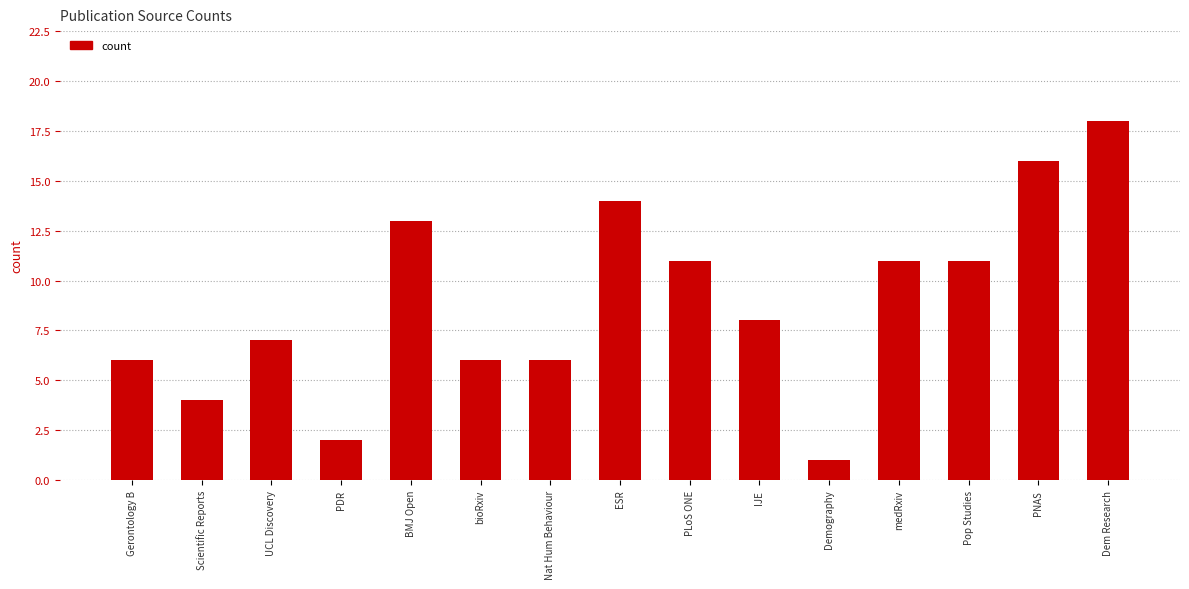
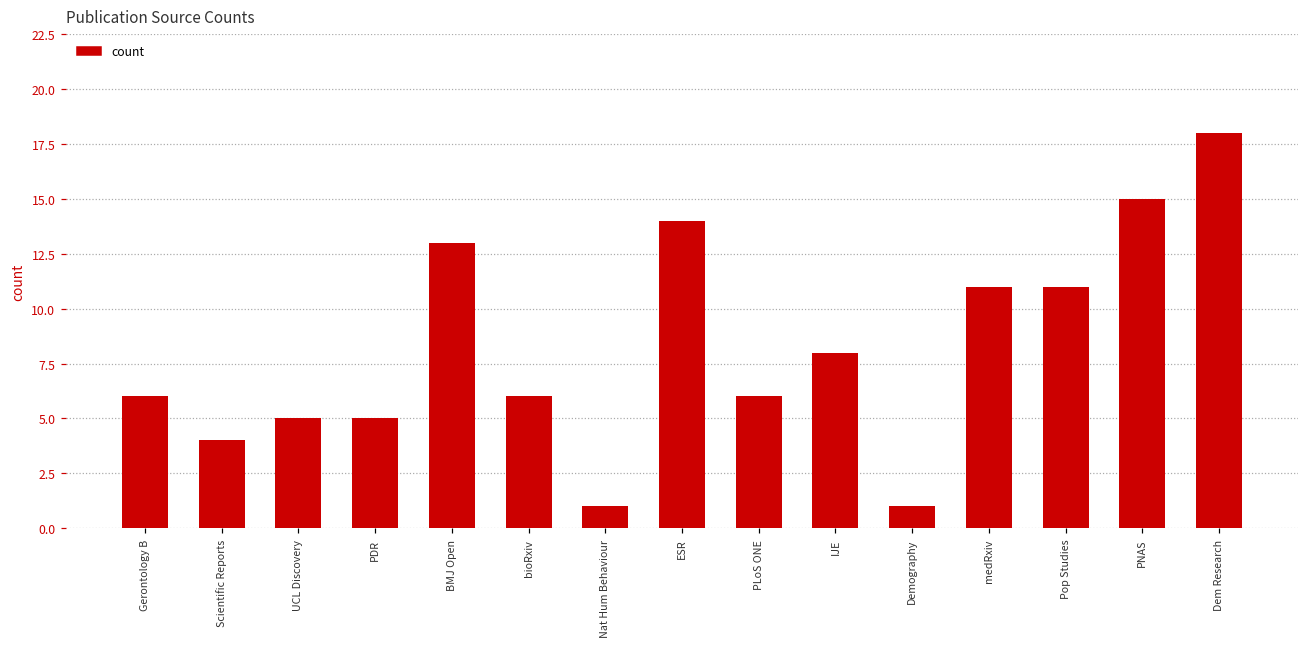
UCL Discovery: 7 -> 5
PDR: 2 -> 5
Nat Hum Behaviour: 6 -> 1
PLoS ONE: 11 -> 6
PNAS: 16 -> 15
